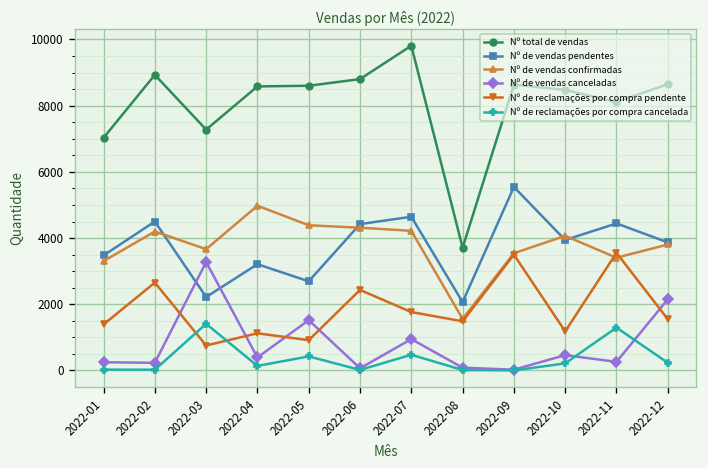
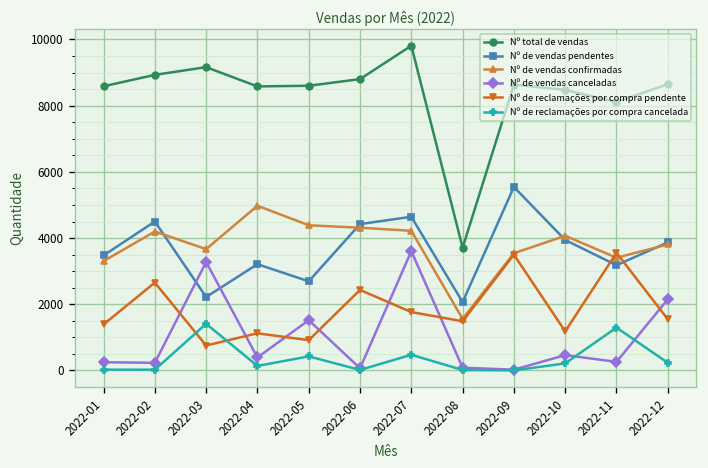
Nº total de vendas, 2022-01: 7000 -> 8600
Nº total de vendas, 2022-03: 7300 -> 9200
Nº de vendas canceladas, 2022-07: 900 -> 3600
Nº de vendas pendentes, 2022-11: 4400 -> 3200
